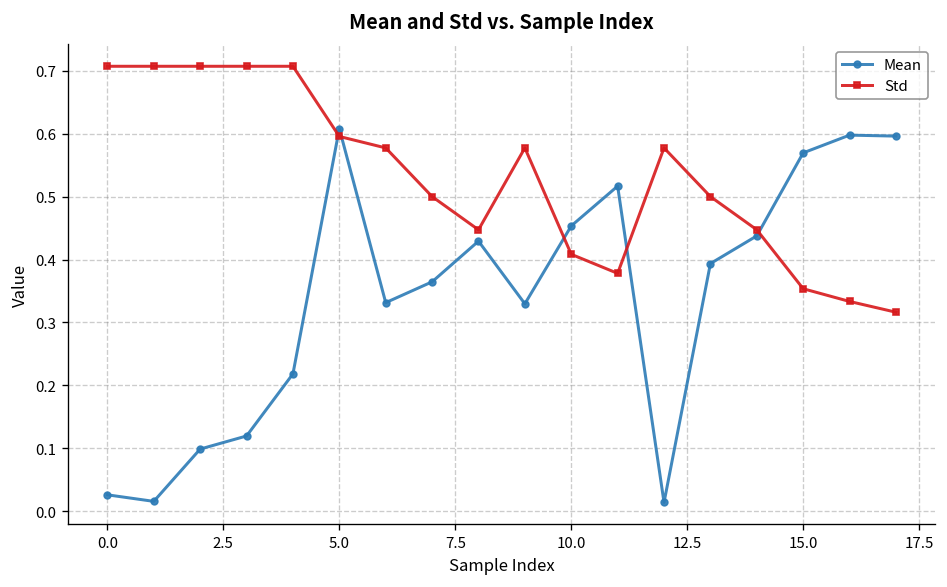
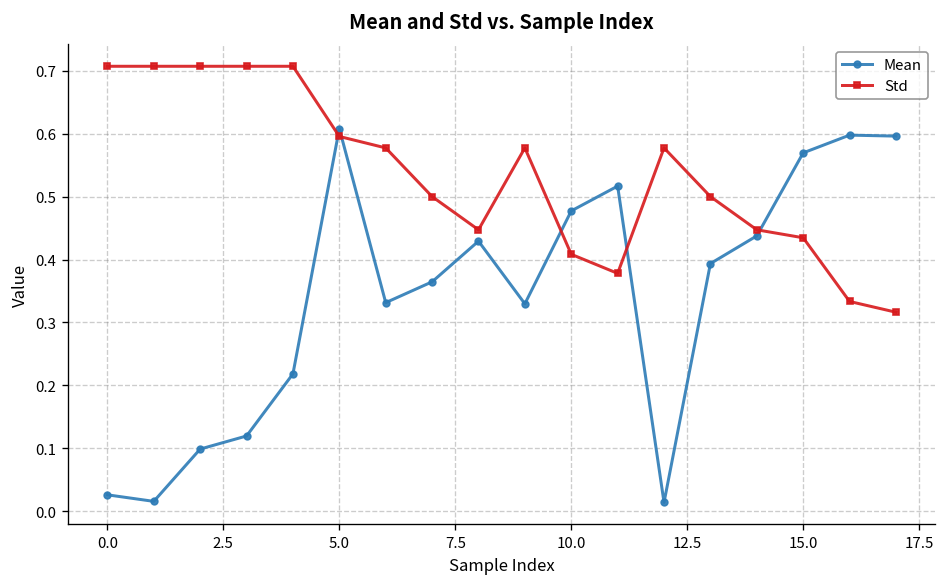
Mean, 10.0: 0.45 -> 0.48
Std, 15.0: 0.35 -> 0.43
